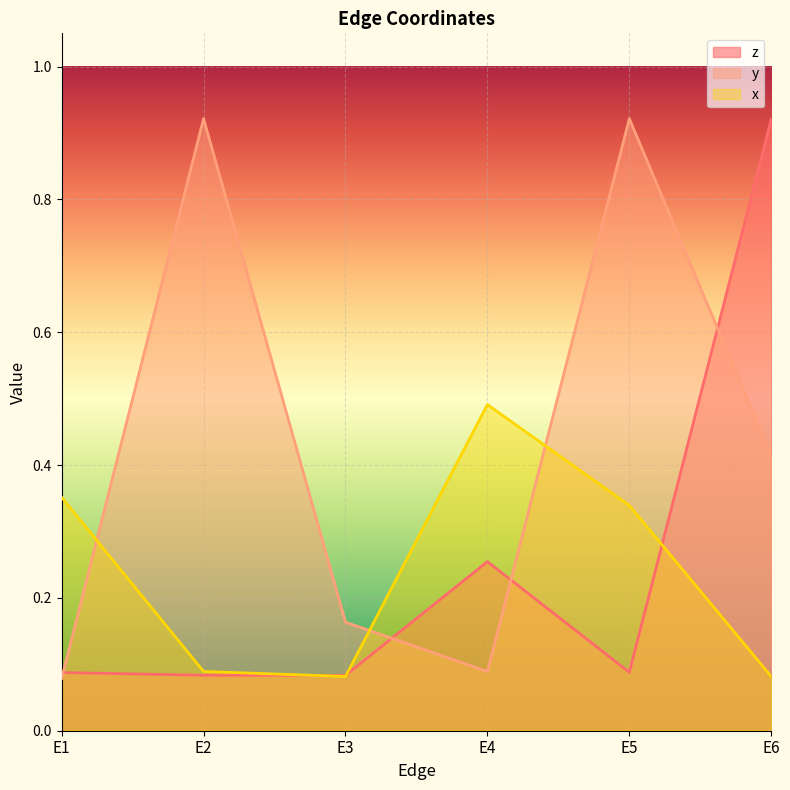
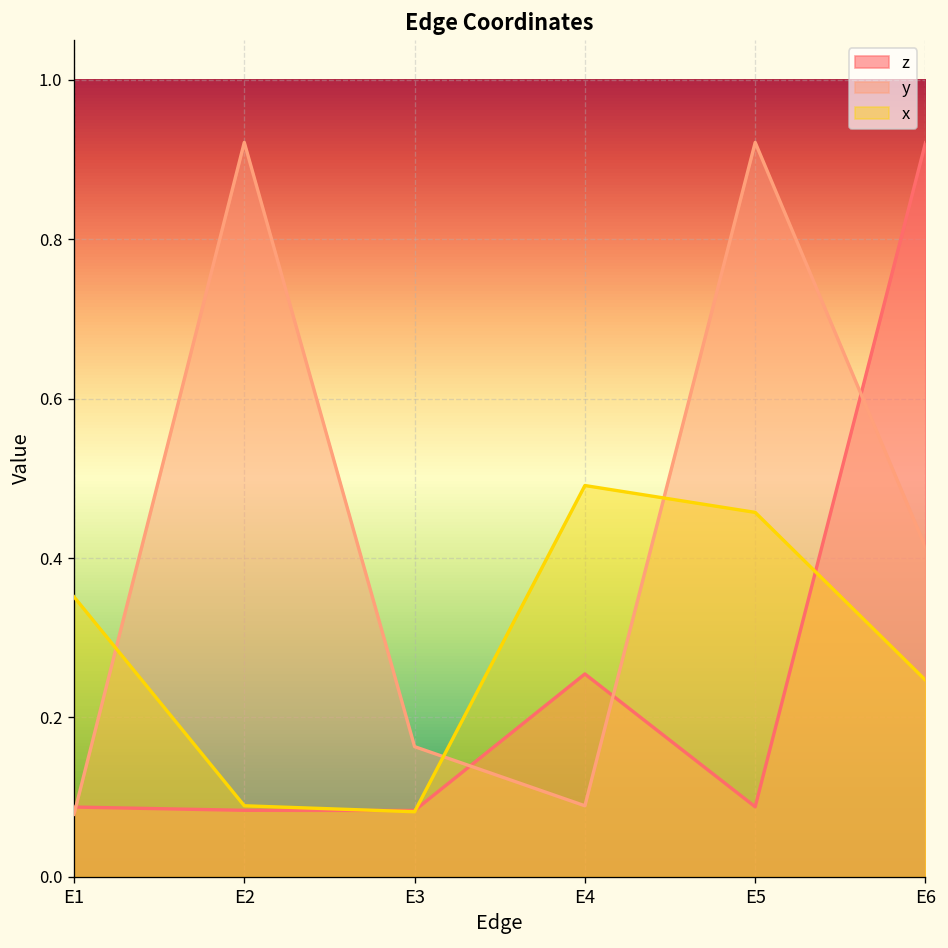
x, E5: 0.34 -> 0.46
x, E6: 0.08 -> 0.25
